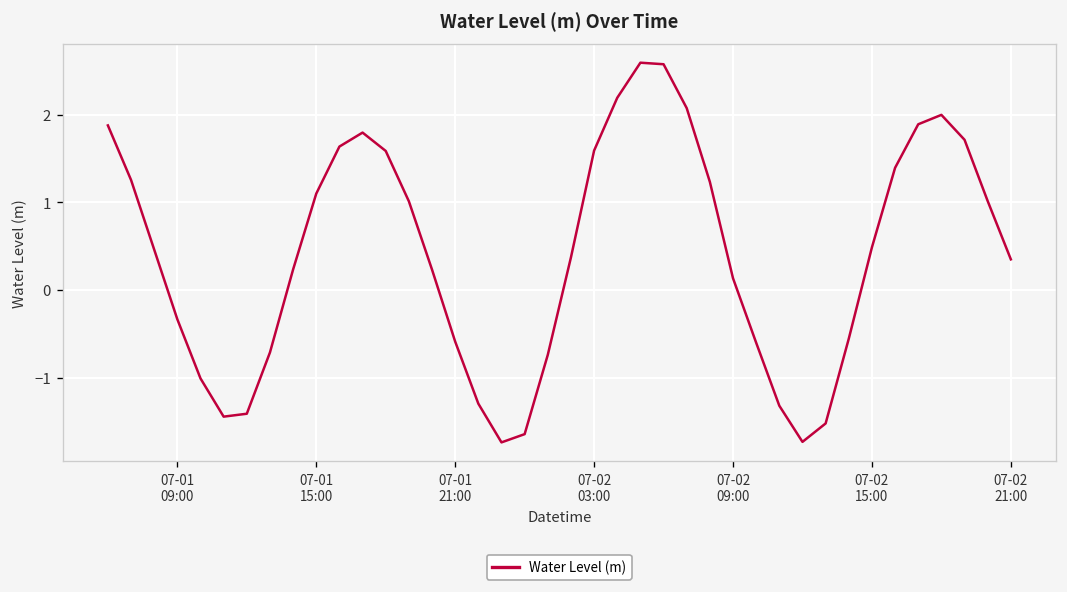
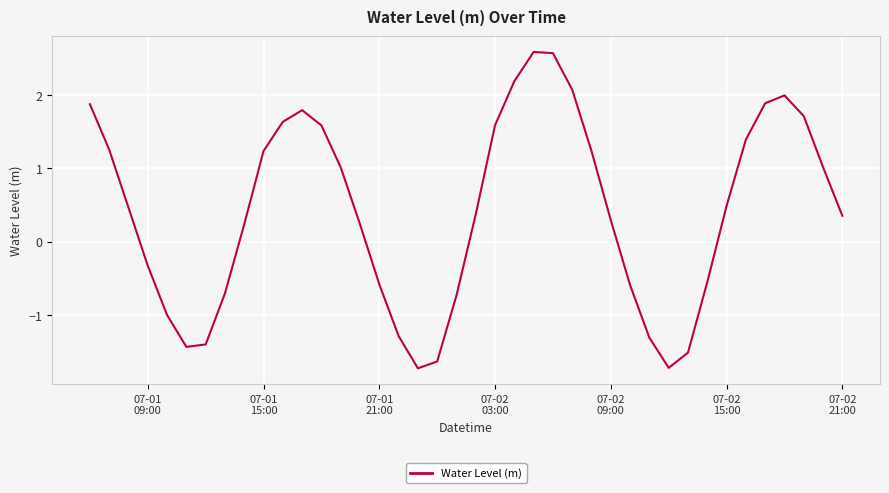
07-01 15:00: 1.1 -> 1.2
07-02 09:00: 0.1 -> 0.3
